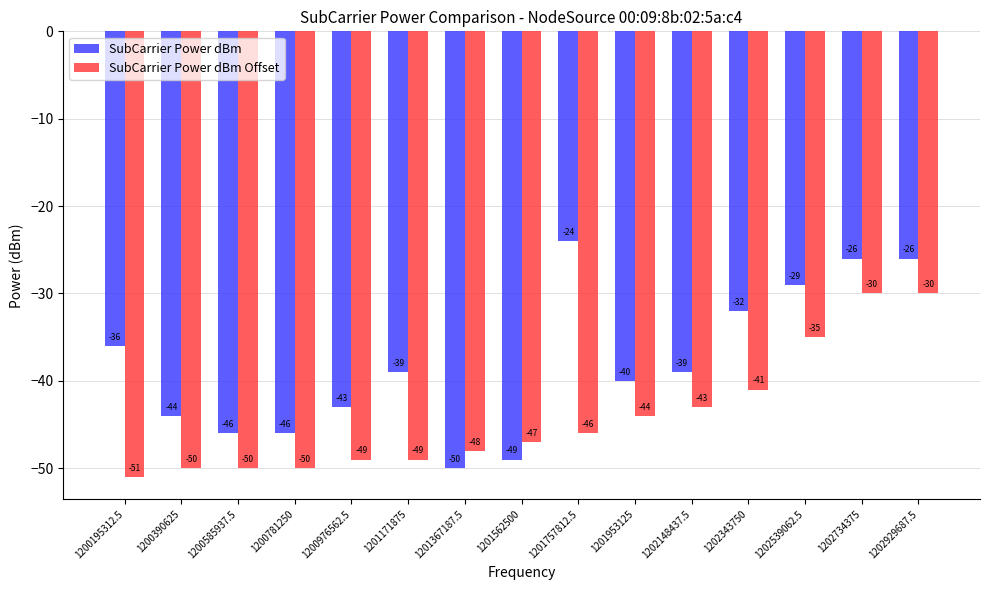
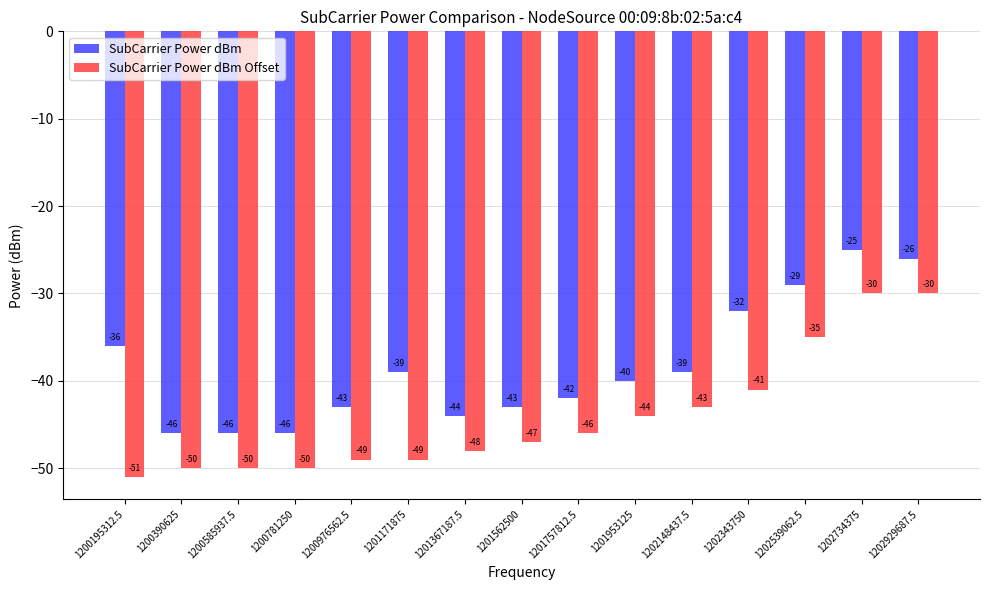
SubCarrier Power dBm, 1200390625: -44 -> -46
SubCarrier Power dBm, 1201367187.5: -50 -> -44
SubCarrier Power dBm, 1201562500: -49 -> -43
SubCarrier Power dBm, 1201757812.5: -24 -> -42
SubCarrier Power dBm, 1202734375: -26 -> -25
